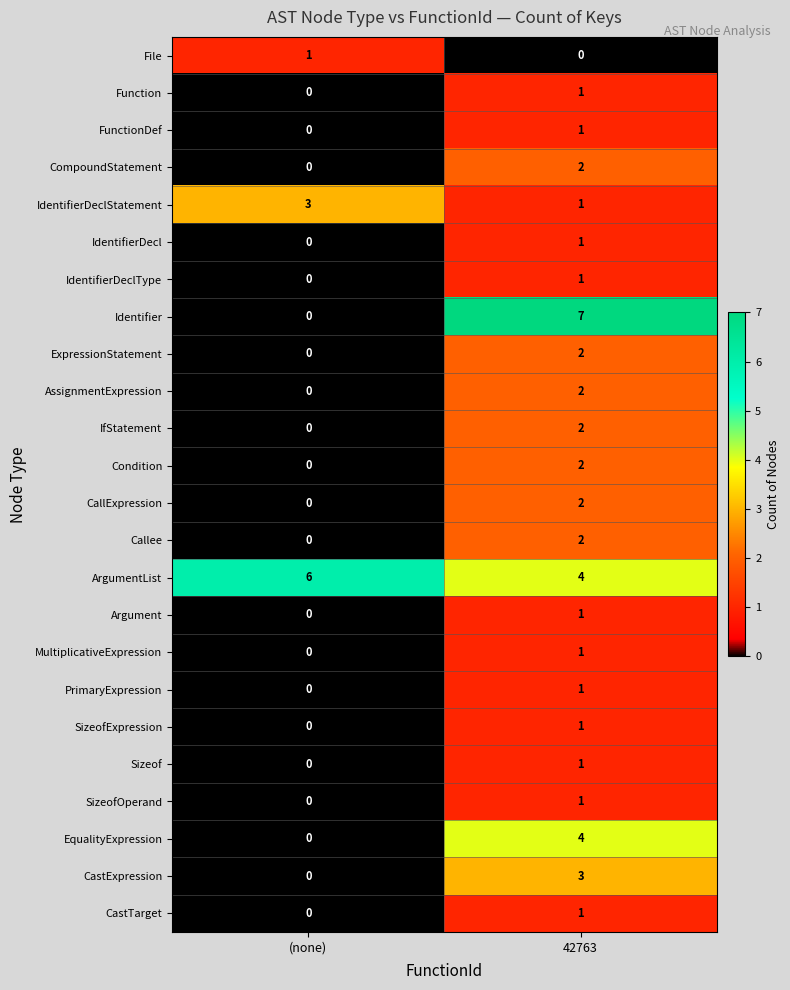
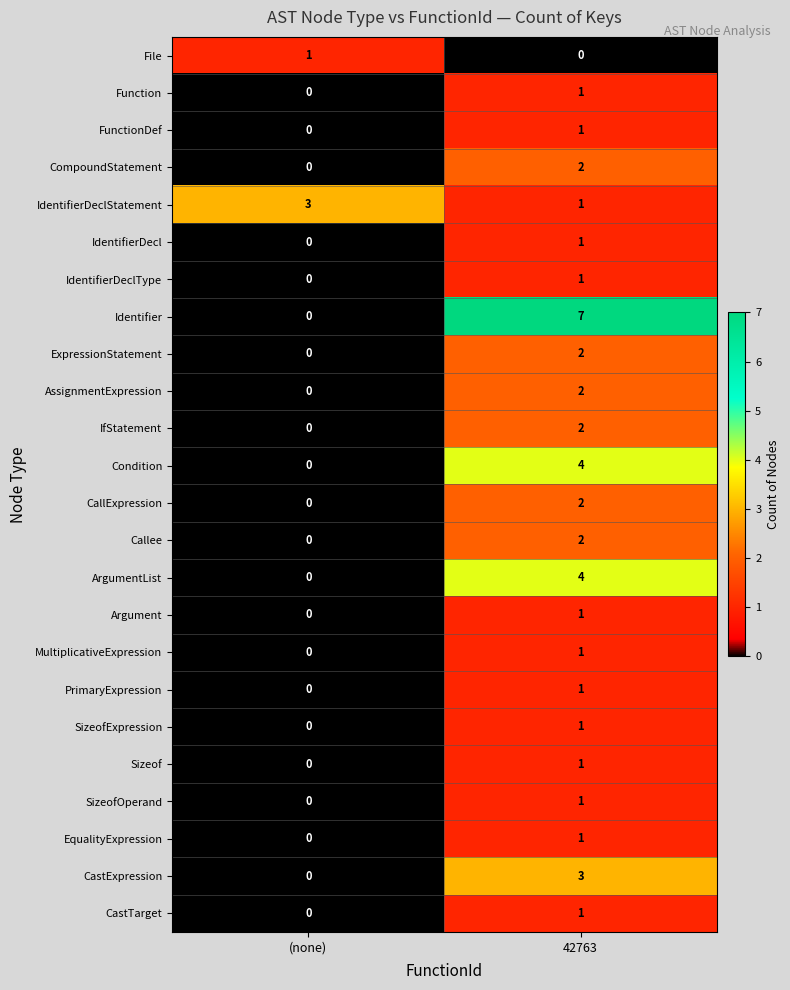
Condition, 42763: 2 -> 4
ArgumentList, (none): 6 -> 0
EqualityExpression, 42763: 4 -> 1
